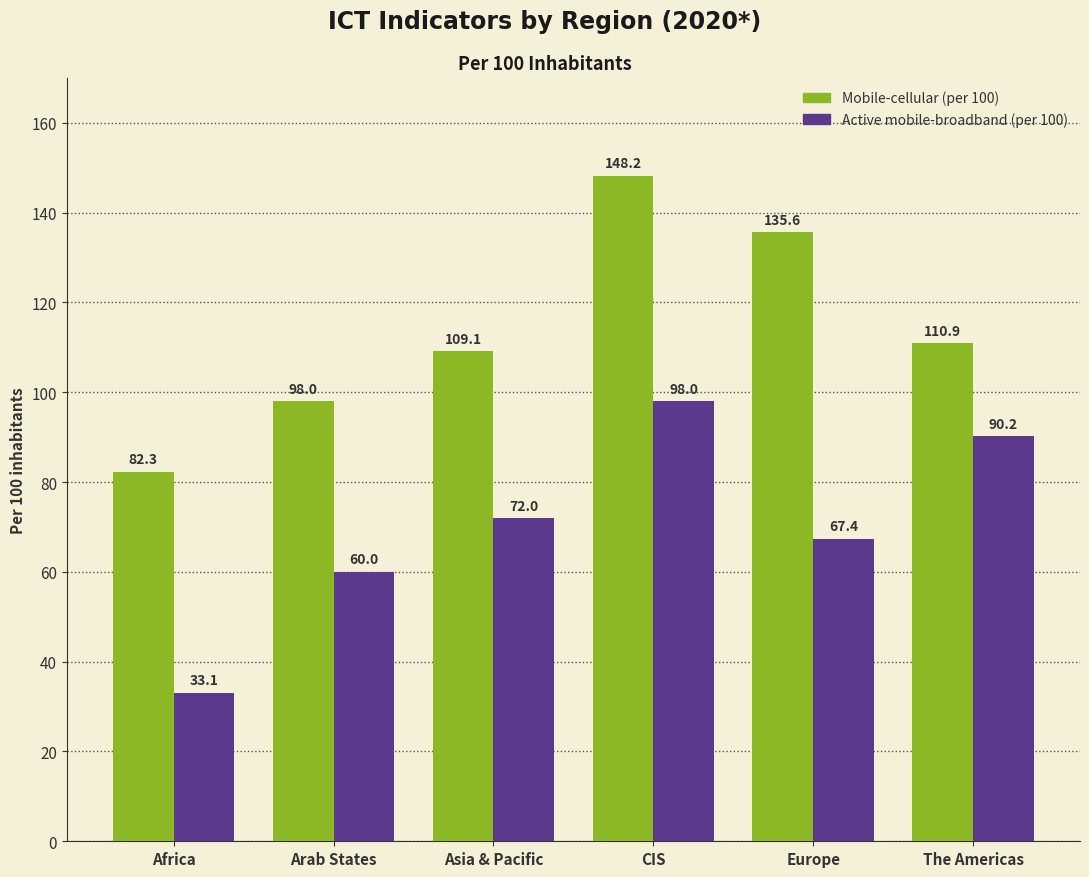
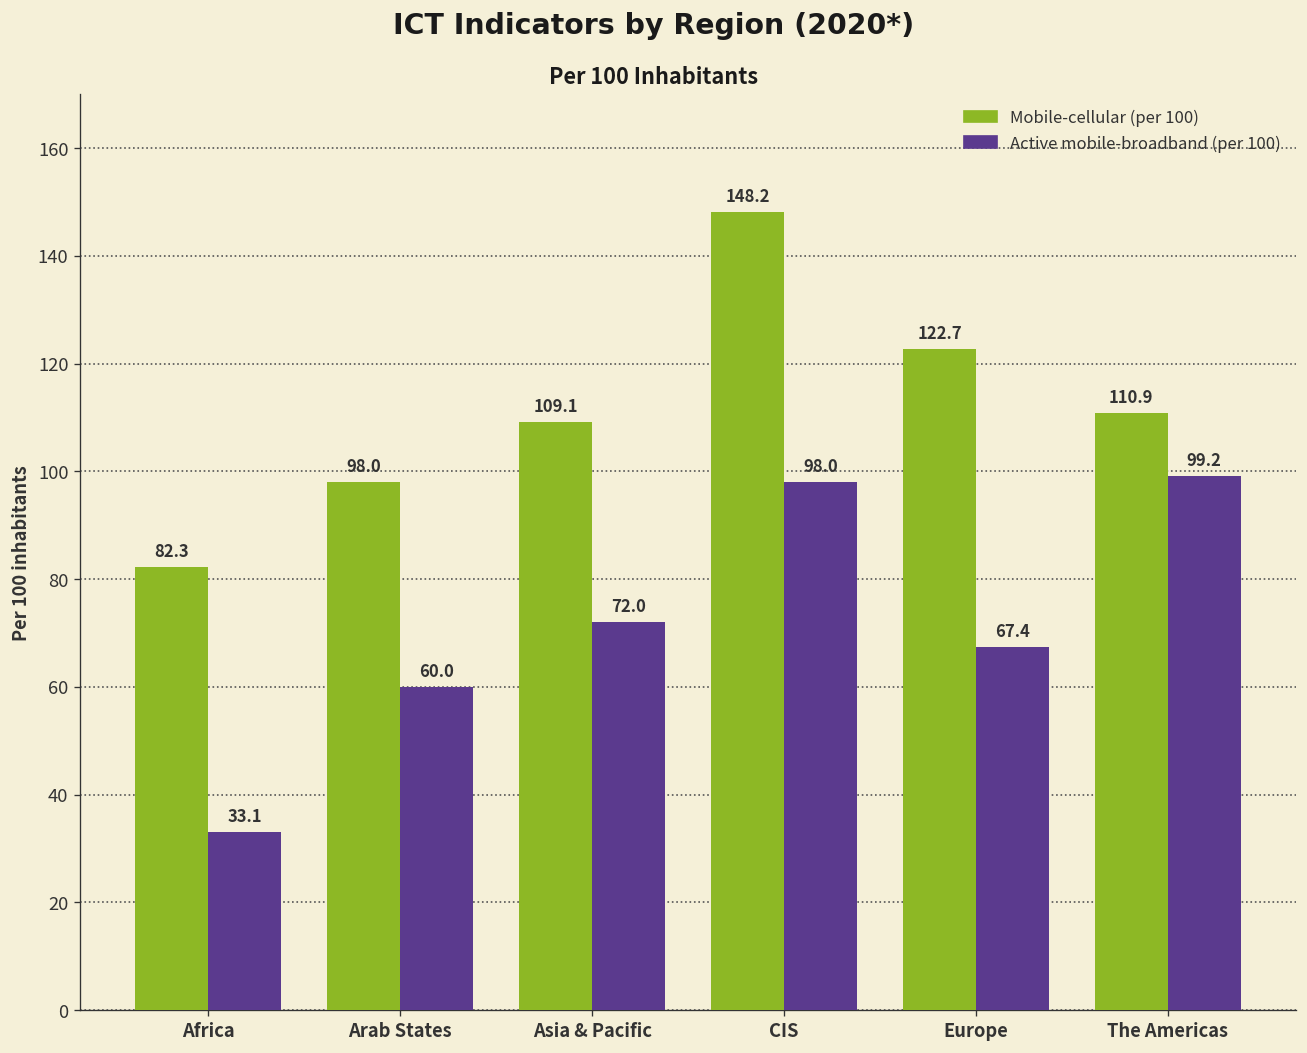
Mobile-cellular (per 100), Europe: 135.6 -> 122.7
Active mobile-broadband (per 100), The Americas: 90.2 -> 99.2
